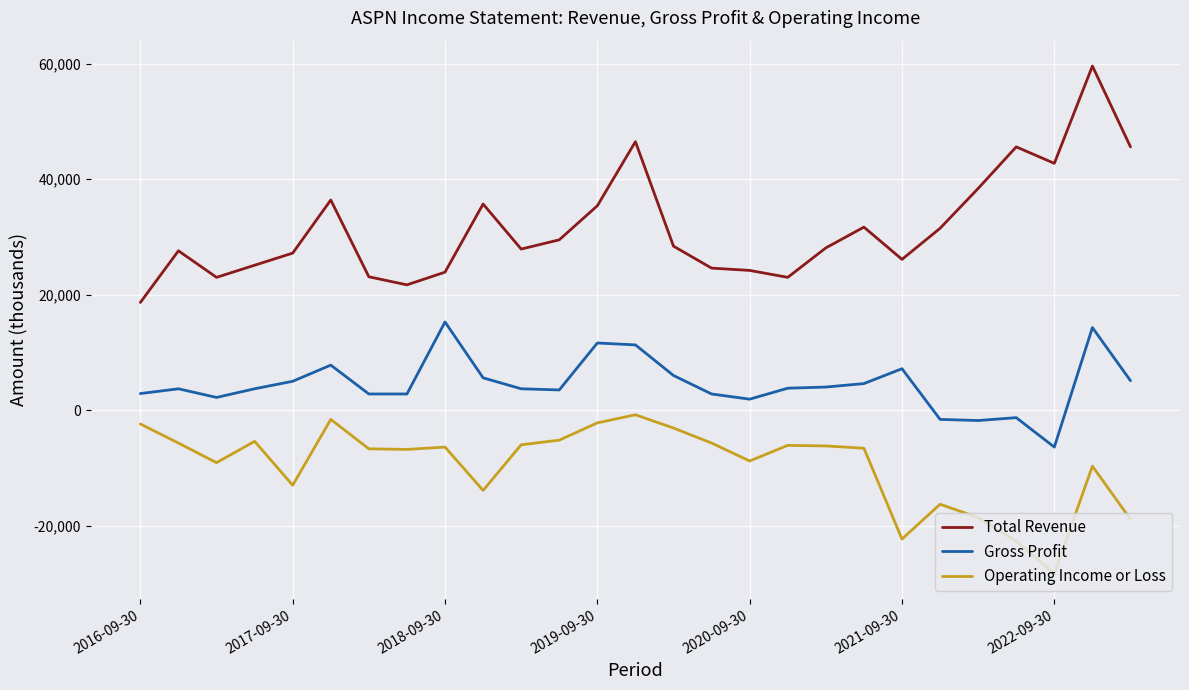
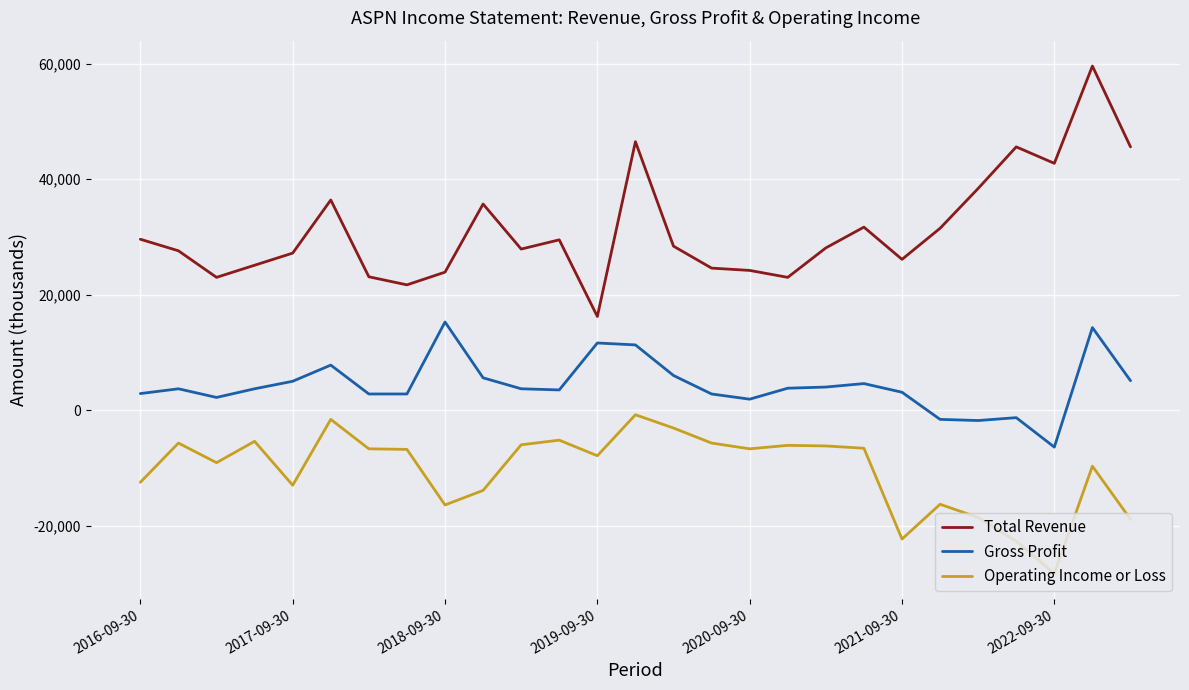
Total Revenue, 2016-09-30: 19,000 -> 30,000
Operating Income or Loss, 2016-09-30: -2,000 -> -12,000
Operating Income or Loss, 2018-09-30: -6,000 -> -16,000
Total Revenue, 2019-09-30: 35,000 -> 16,000
Operating Income or Loss, 2019-09-30: -2,000 -> -8,000
Operating Income or Loss, 2020-09-30: -9,000 -> -7,000
Gross Profit, 2021-09-30: 7,000 -> 3,000
